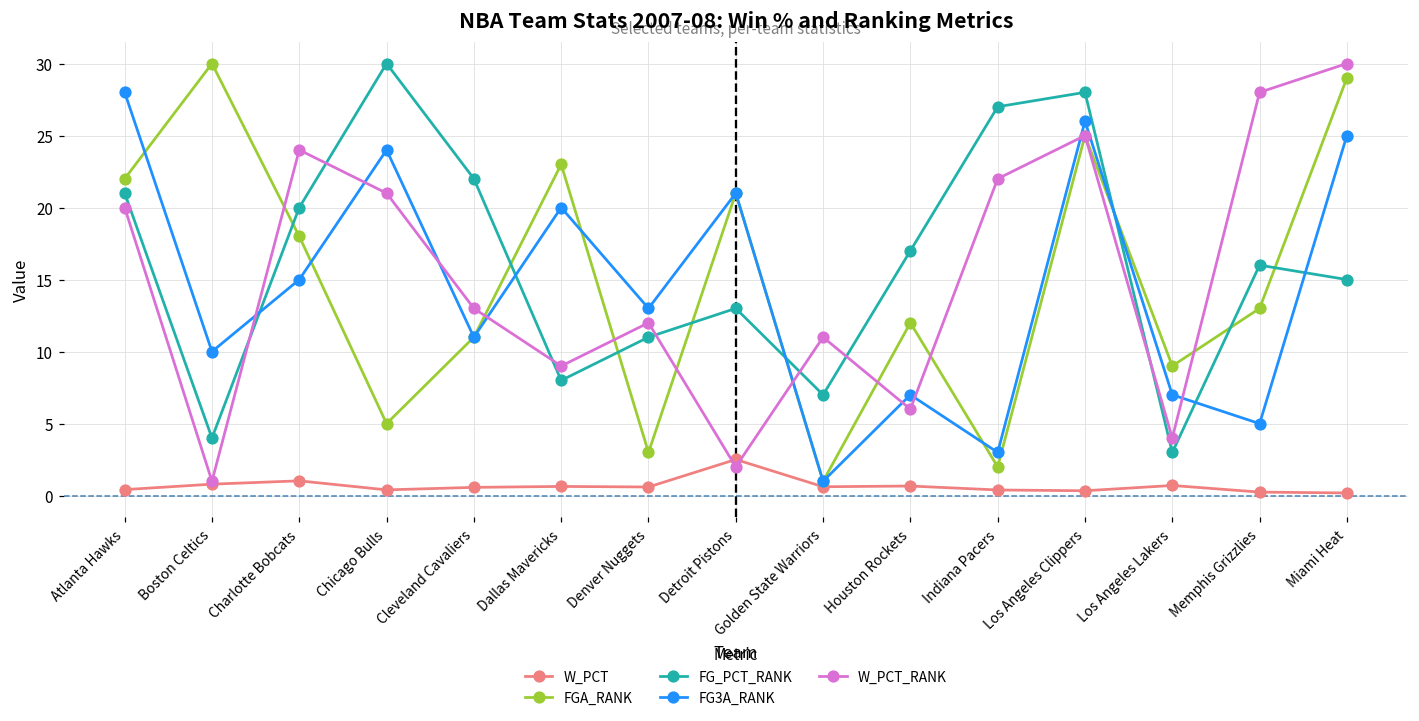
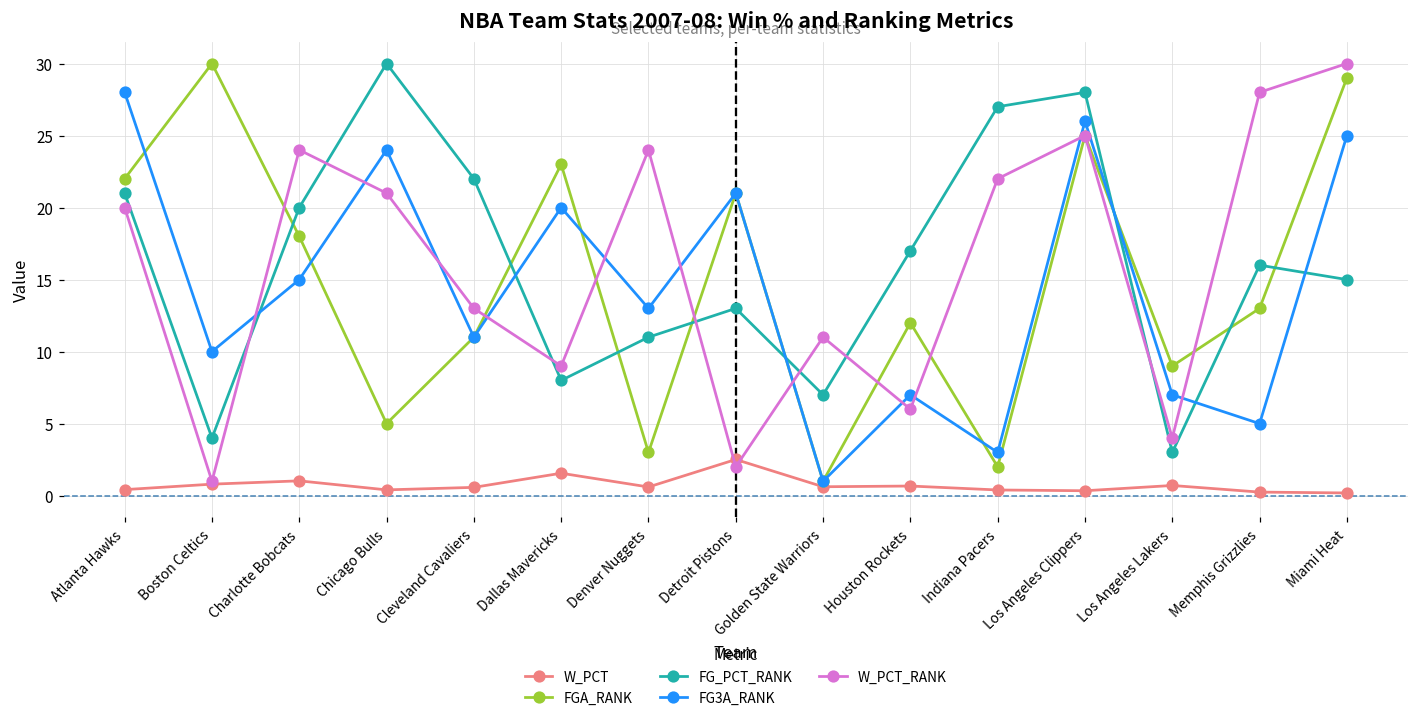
W_PCT, Dallas Mavericks: 0.6 -> 1.6
W_PCT_RANK, Denver Nuggets: 12 -> 24
